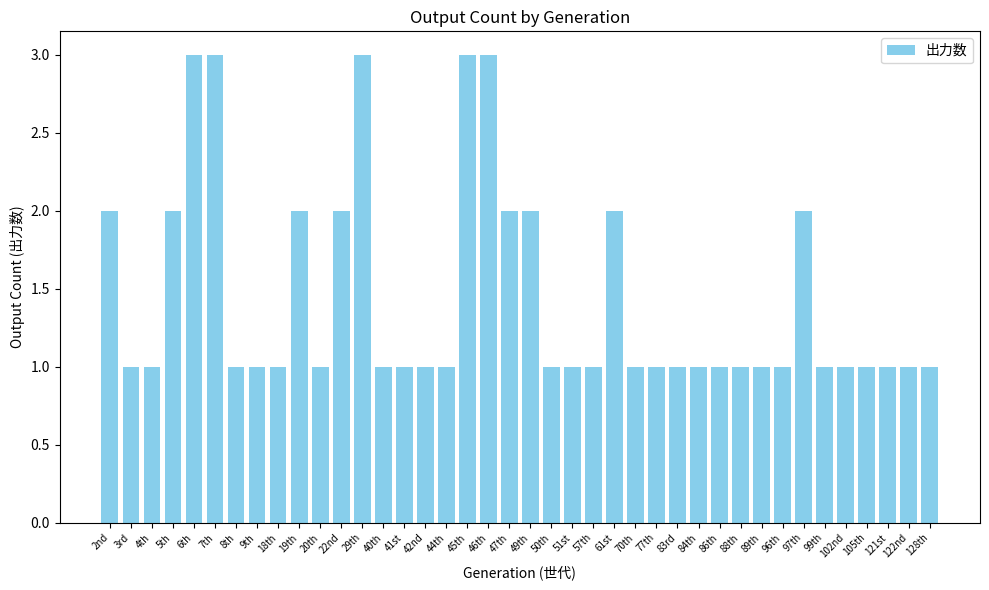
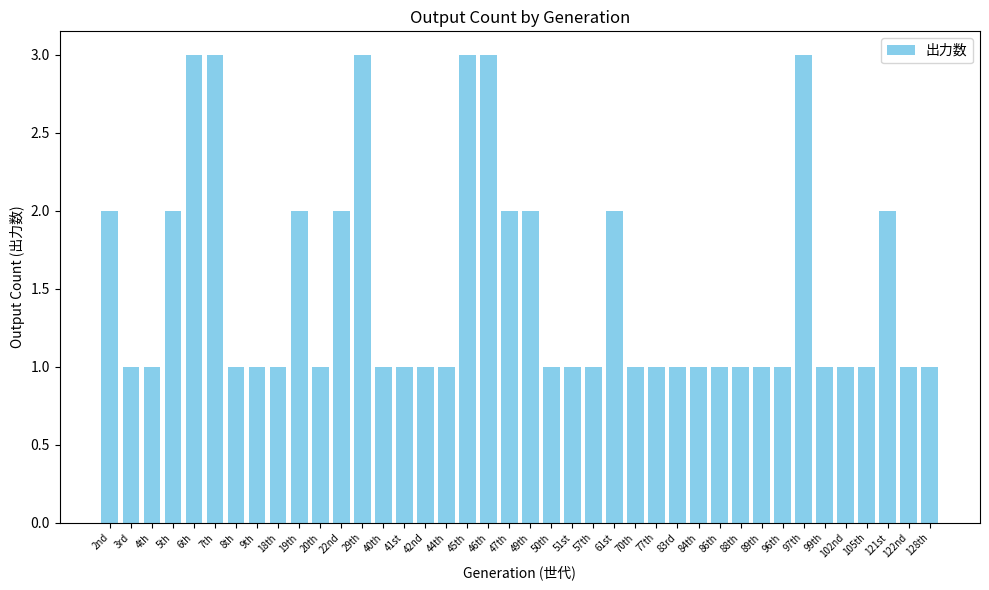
97th: 2 -> 3
121st: 1 -> 2
